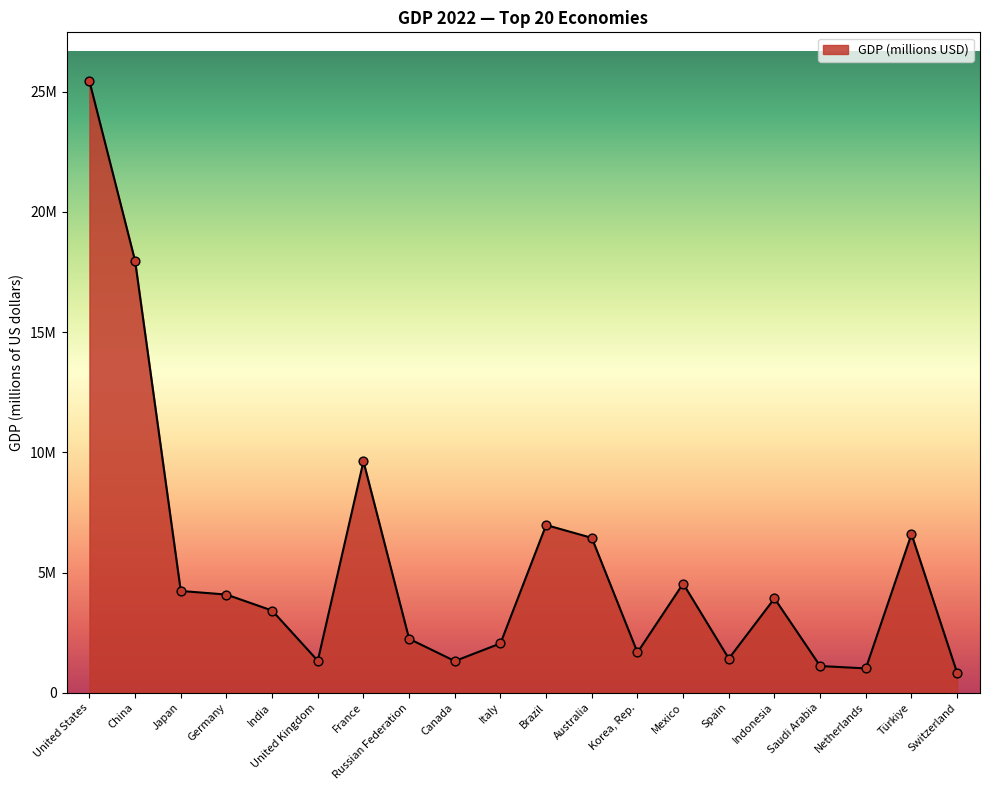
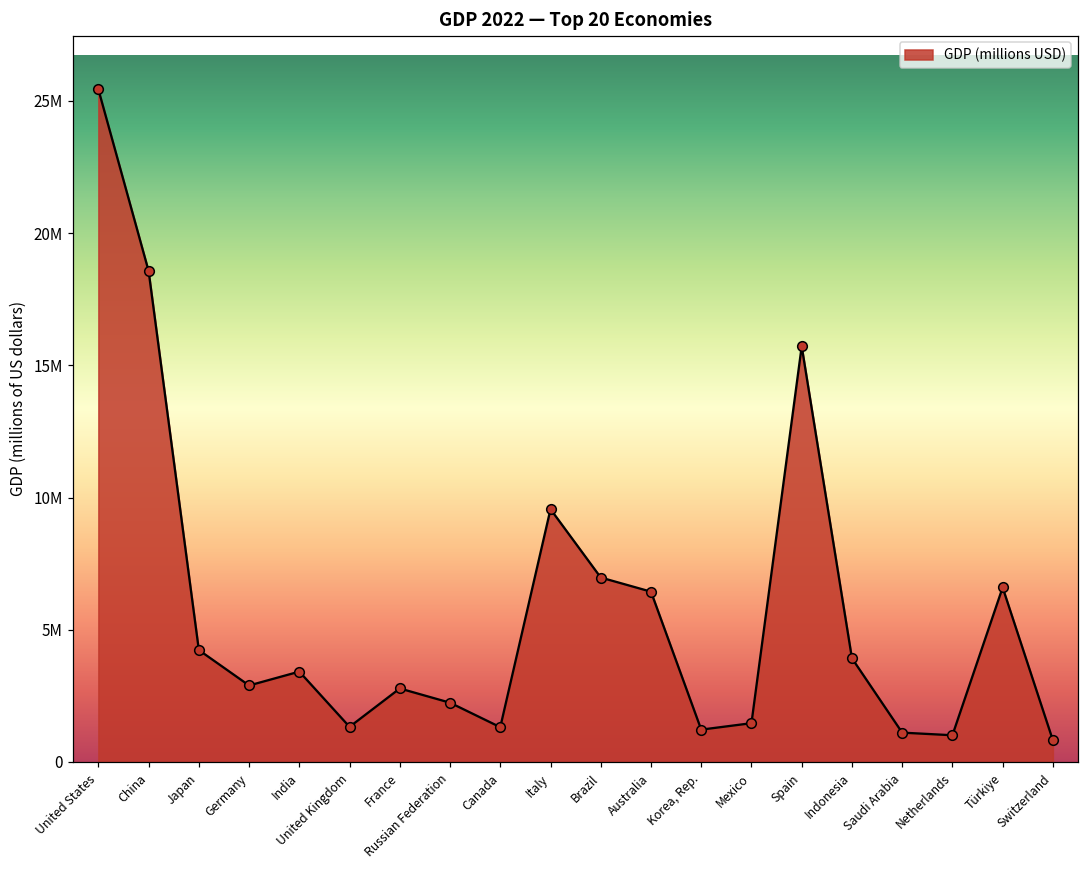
China: 18000000 -> 18600000
Germany: 4100000 -> 2900000
France: 9600000 -> 2800000
Italy: 2000000 -> 9600000
Korea, Rep.: 1700000 -> 1200000
Mexico: 4500000 -> 1500000
Spain: 1400000 -> 15700000
